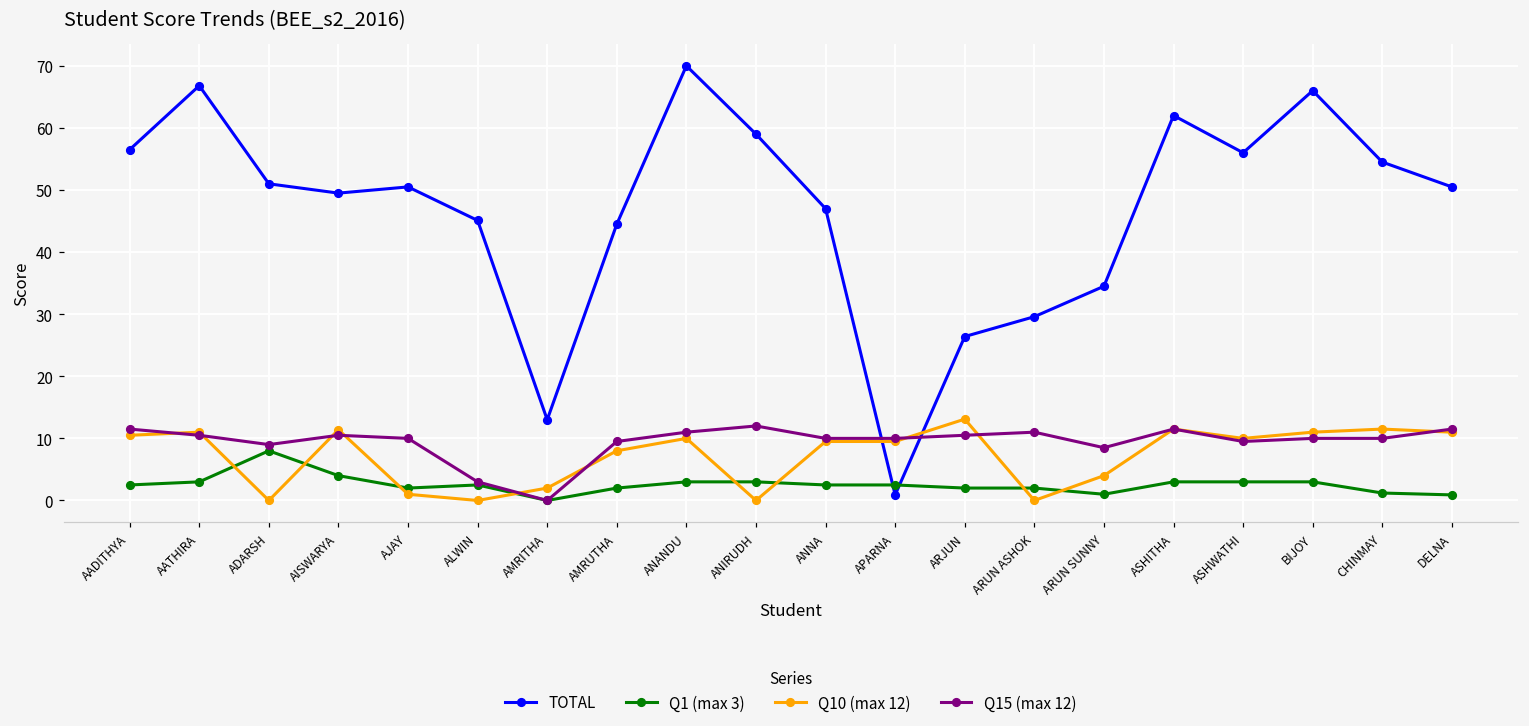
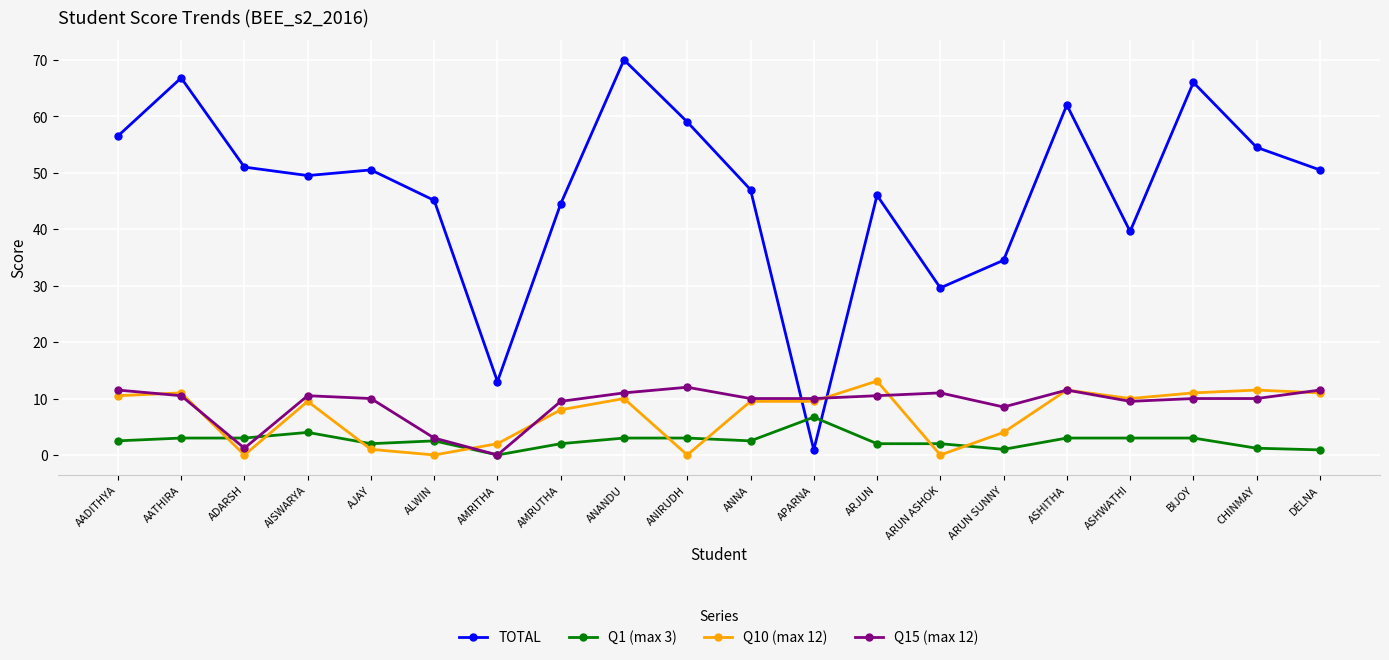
Q1 (max 3), ADARSH: 8 -> 3
Q15 (max 12), ADARSH: 9 -> 1
Q10 (max 12), AISWARYA: 11 -> 10
Q1 (max 3), APARNA: 3 -> 7
TOTAL, ARJUN: 26 -> 46
TOTAL, ASHWATHI: 56 -> 40
